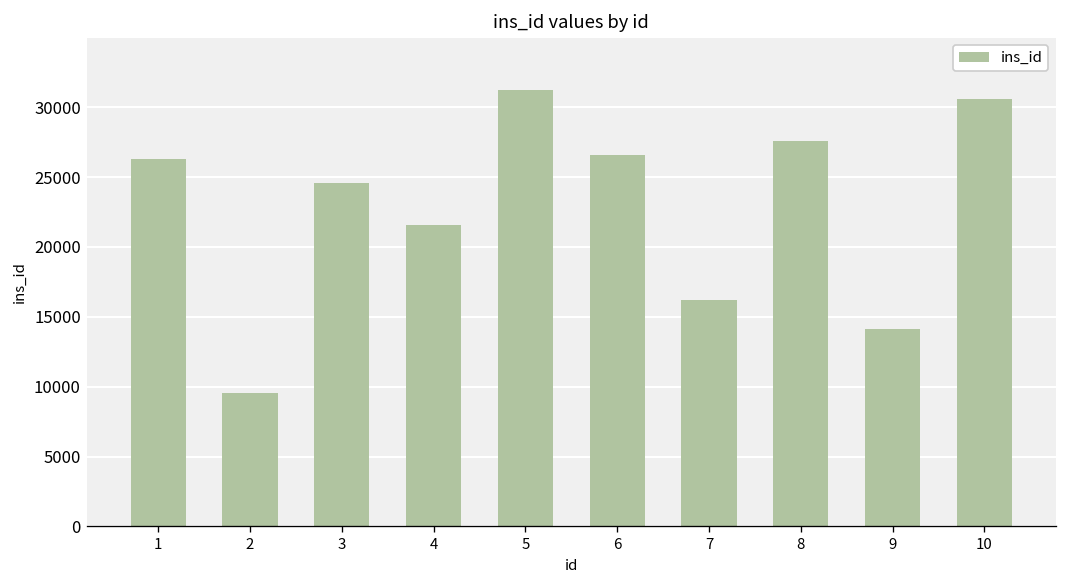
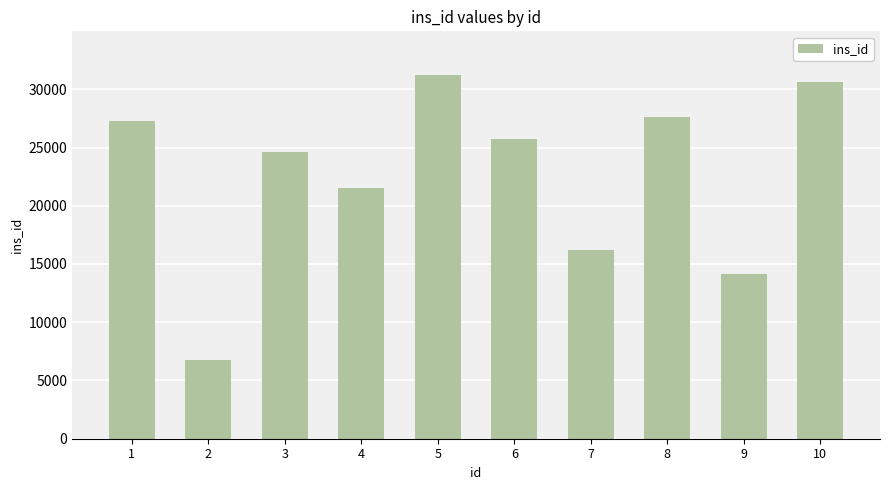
1: 26300 -> 27300
2: 9500 -> 6800
6: 26600 -> 25700
